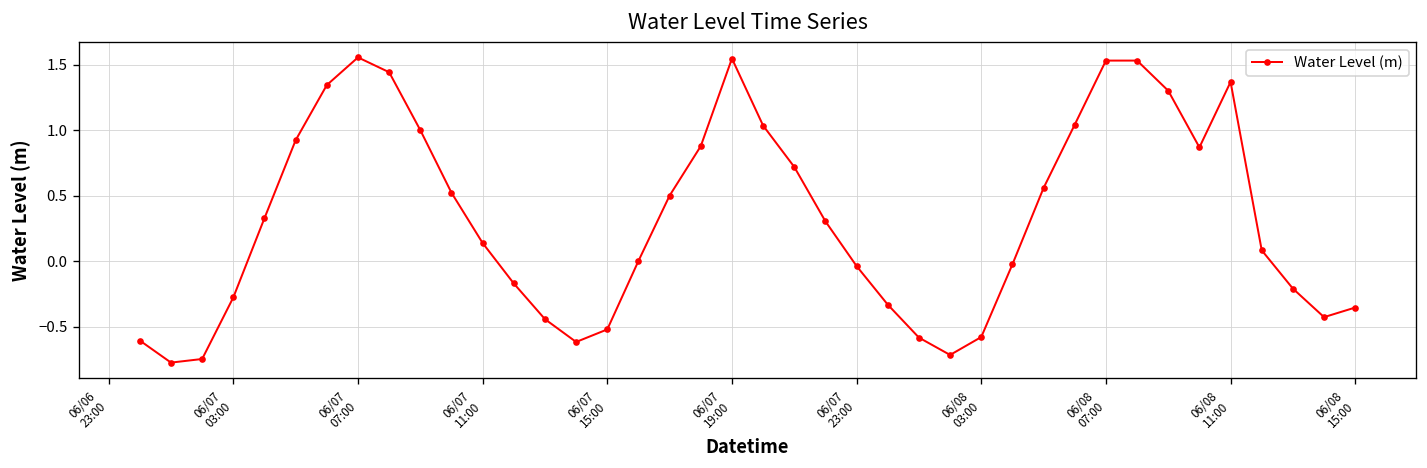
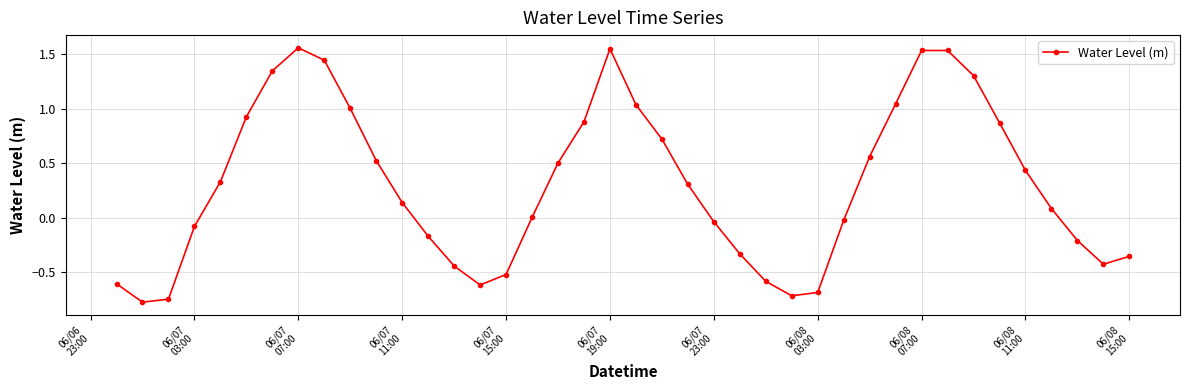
06/07 03:00: -0.28 -> -0.08
06/08 03:00: -0.58 -> -0.69
06/08 11:00: 1.37 -> 0.43
